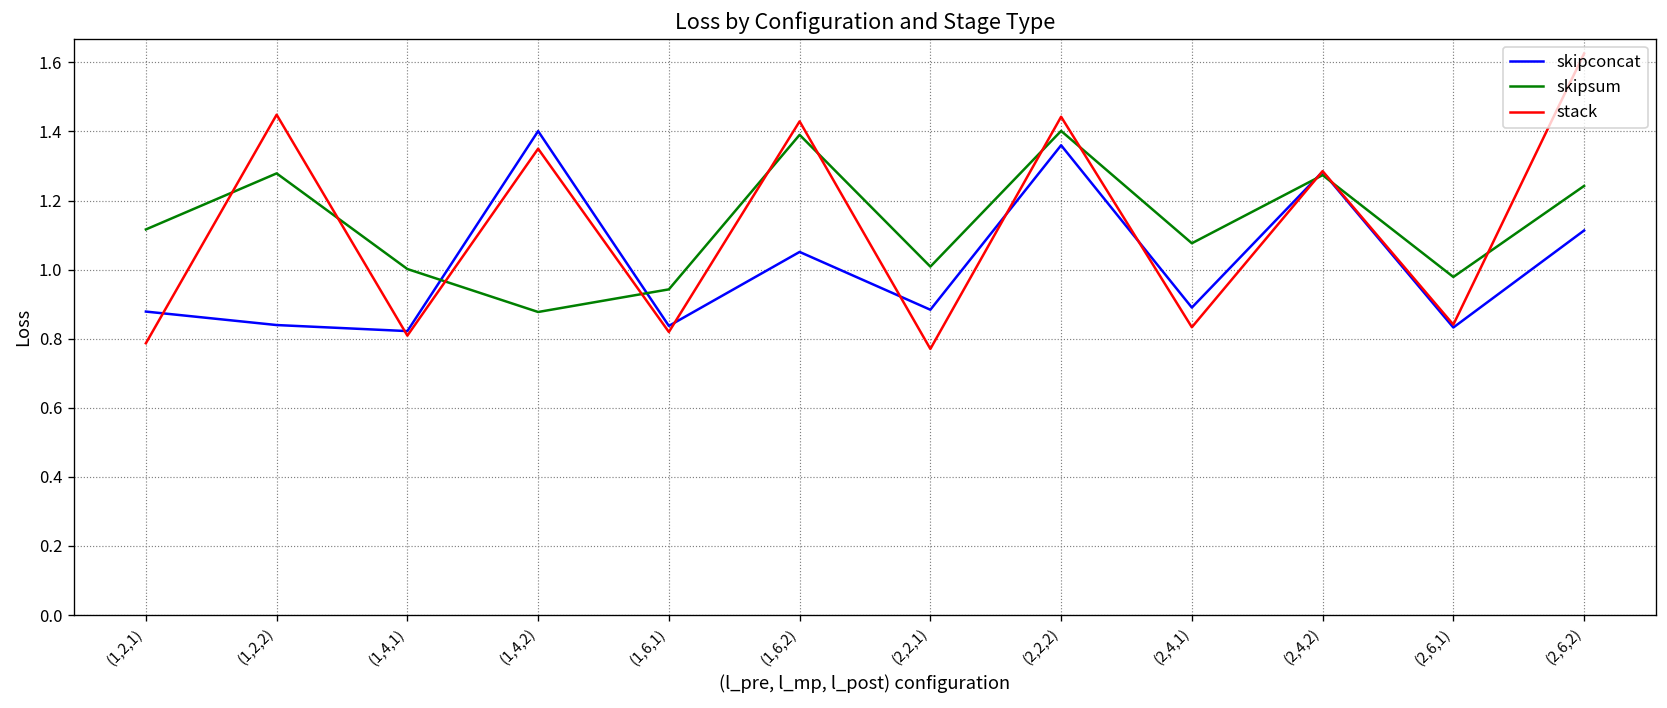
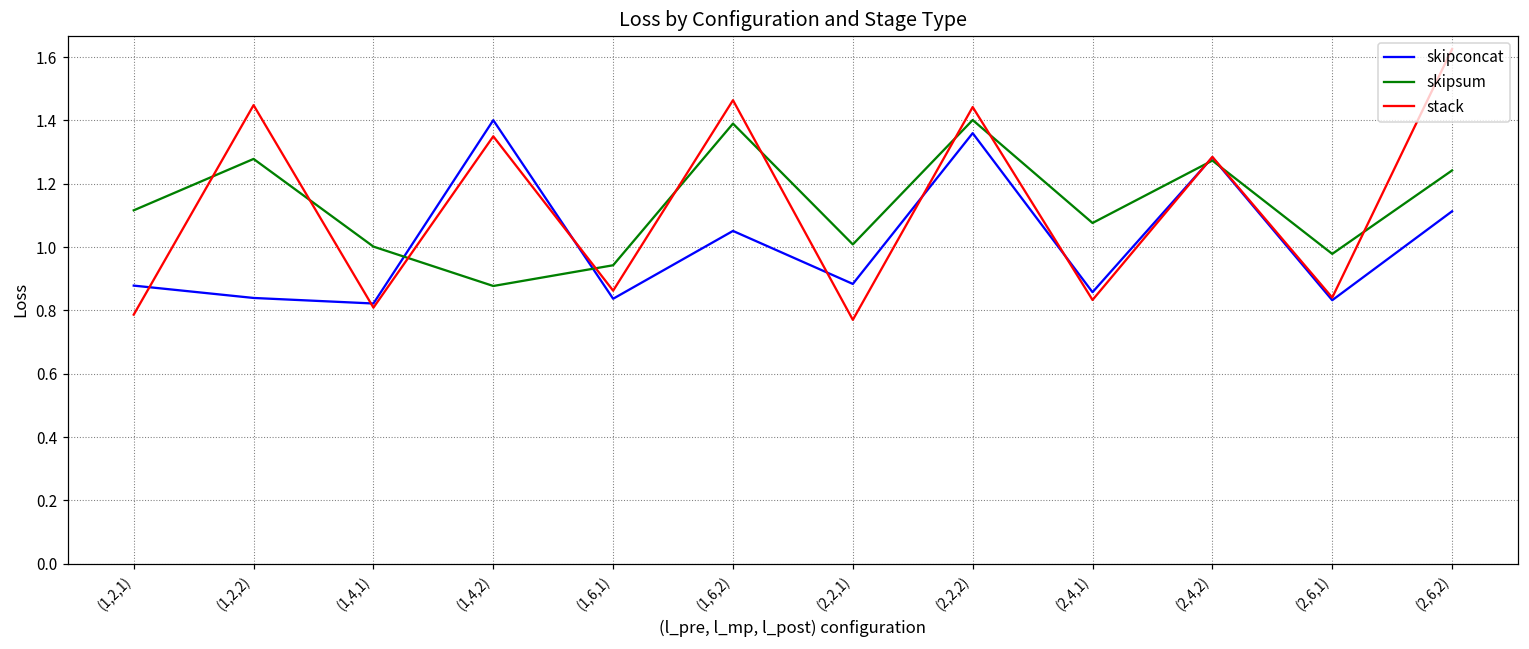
stack, (1,6,1): 0.82 -> 0.86
stack, (1,6,2): 1.43 -> 1.46
skipconcat, (2,4,1): 0.89 -> 0.86
